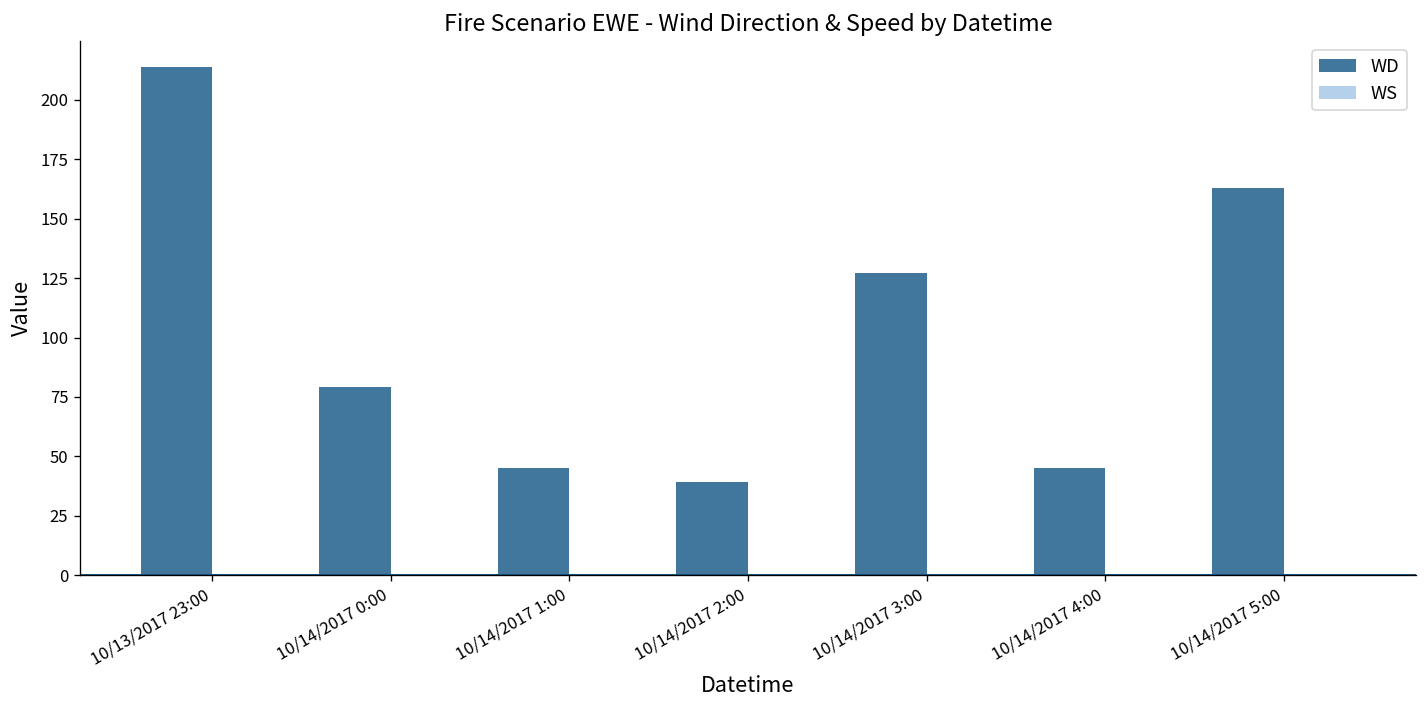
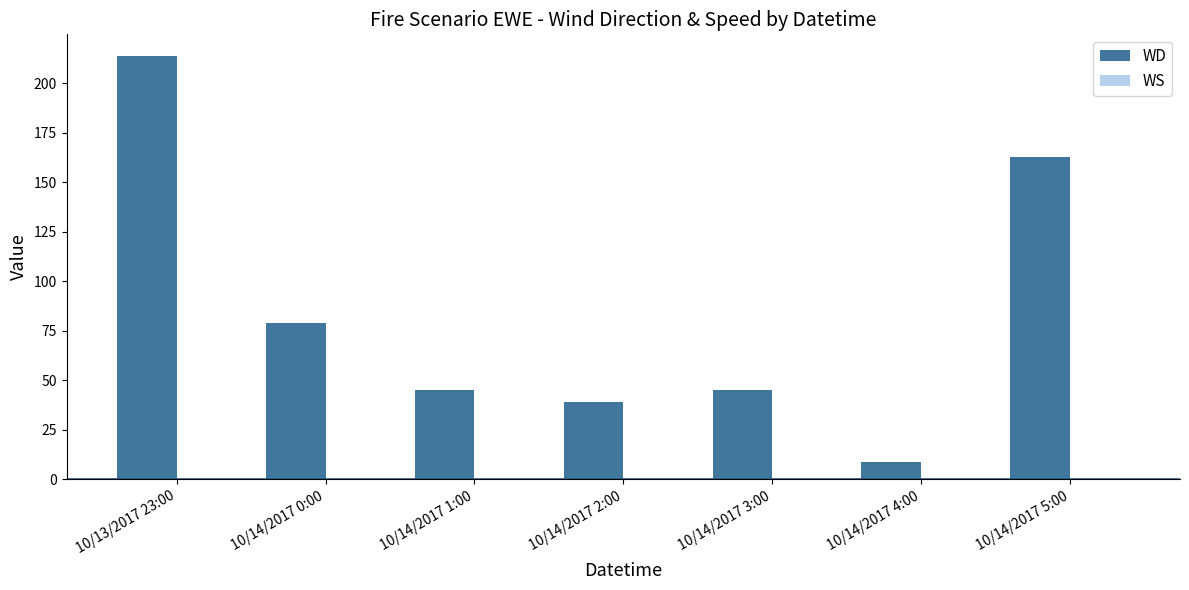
WD, 10/14/2017 3:00: 127 -> 45
WD, 10/14/2017 4:00: 45 -> 9
